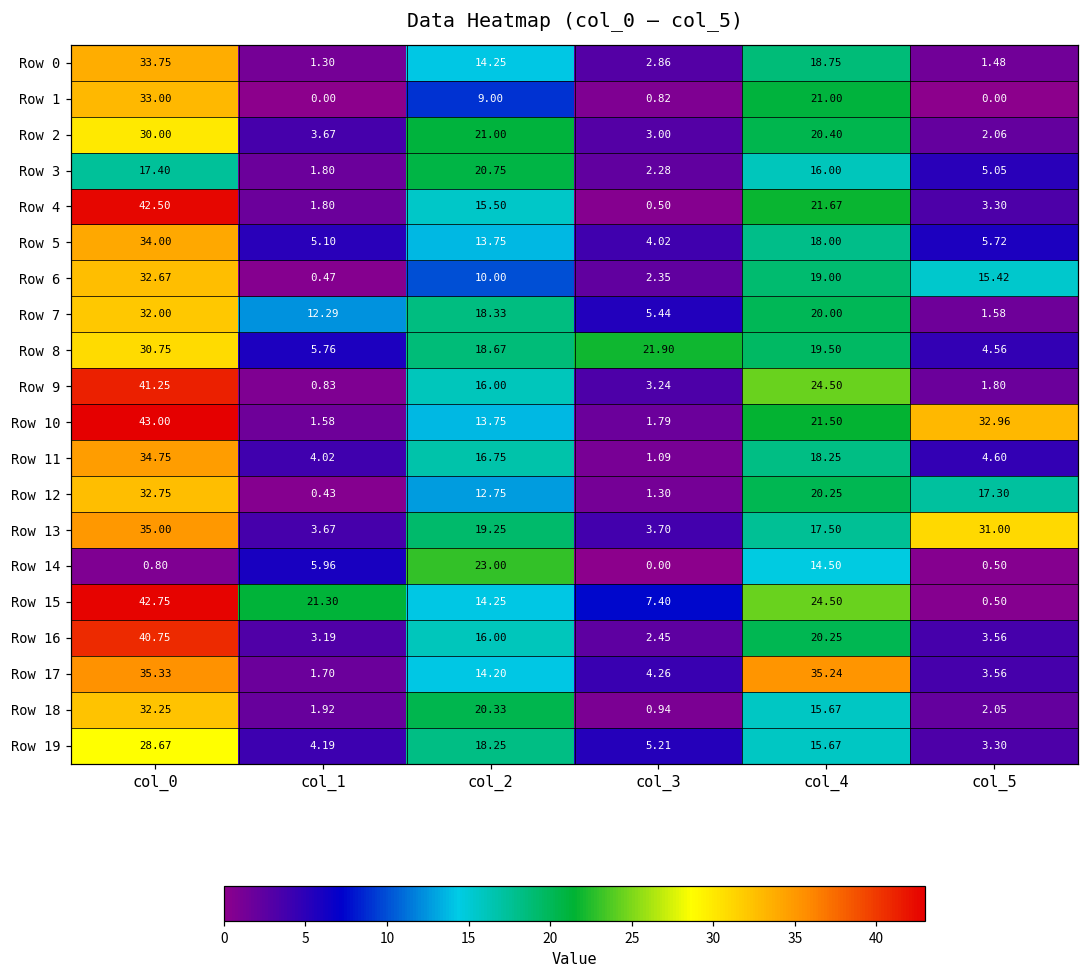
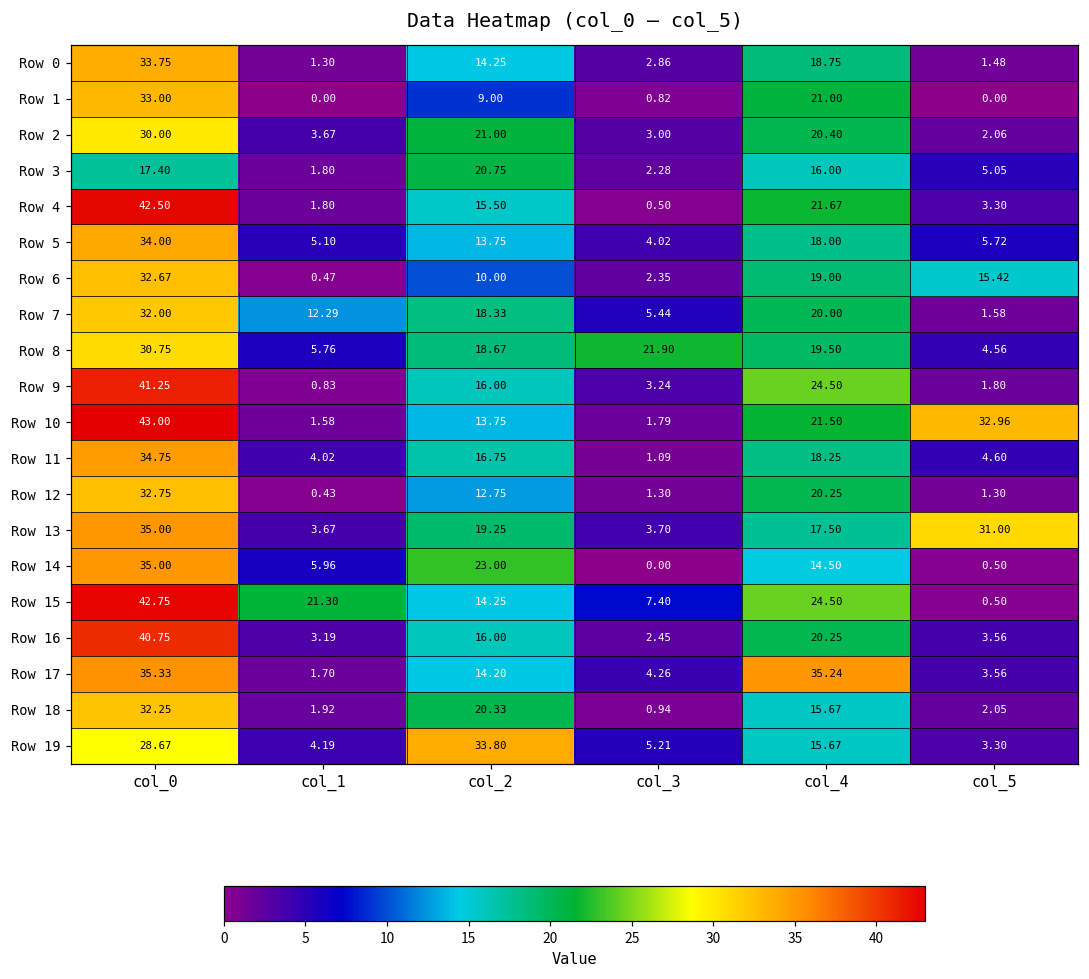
Row 12, col_5: 17.30 -> 1.30
Row 14, col_0: 0.80 -> 35.00
Row 19, col_2: 18.25 -> 33.80
